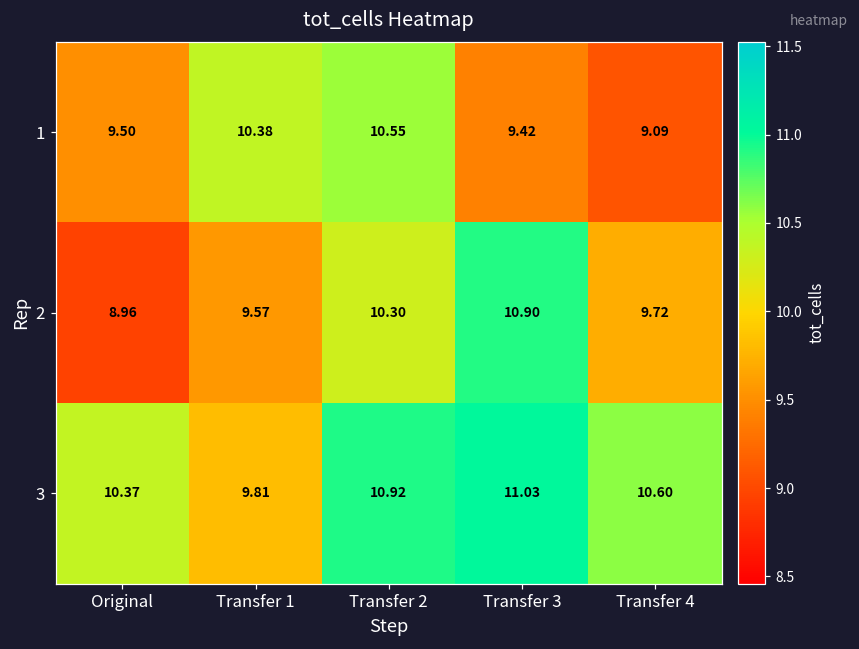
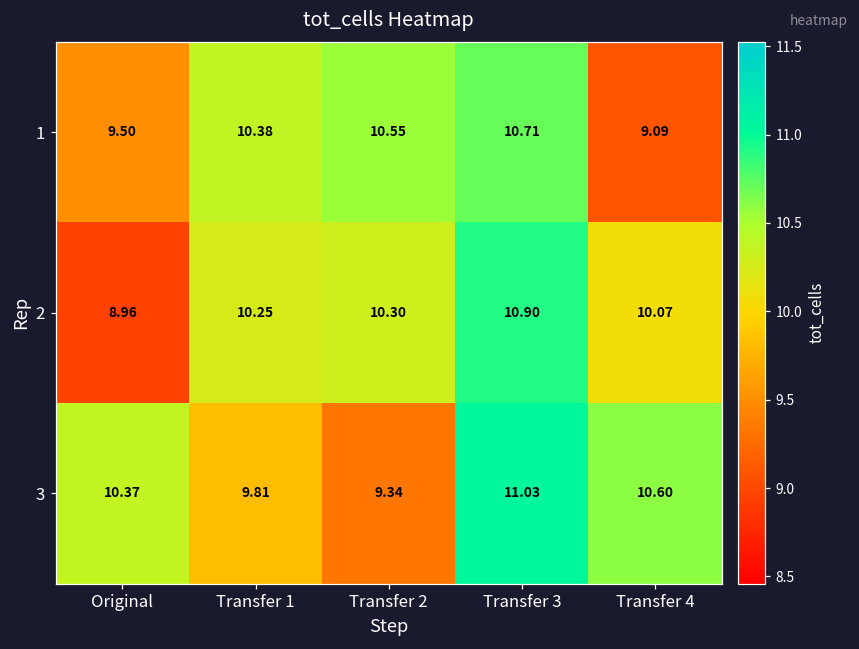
1, Transfer 3: 9.42 -> 10.71
2, Transfer 1: 9.57 -> 10.25
2, Transfer 4: 9.72 -> 10.07
3, Transfer 2: 10.92 -> 9.34
